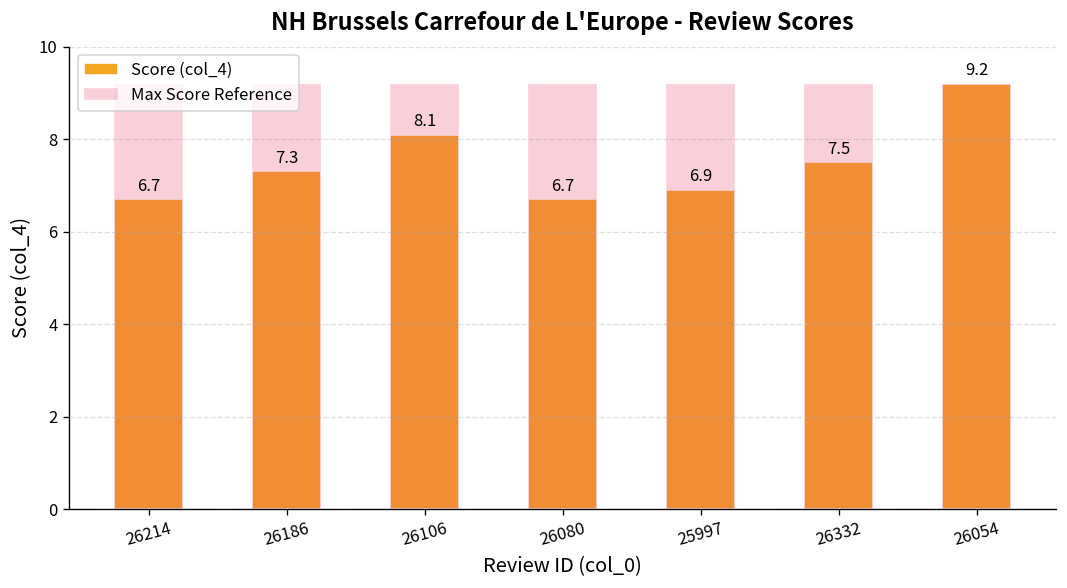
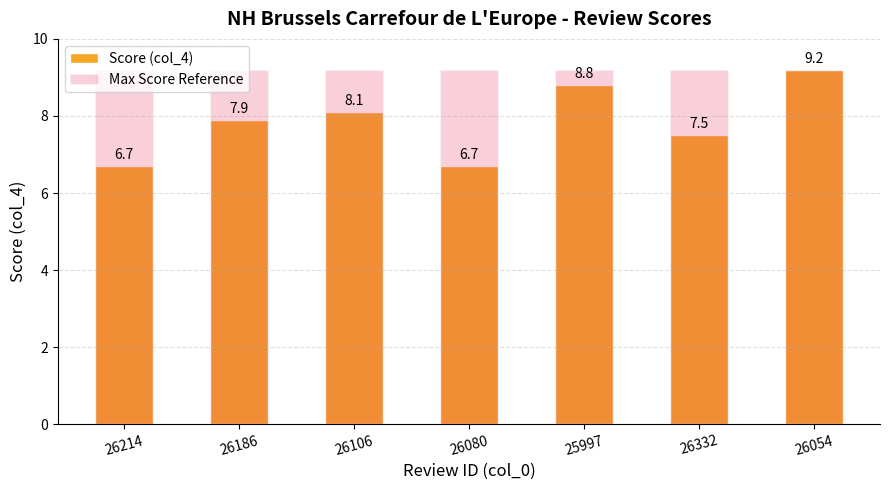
Score (col_4), 26186: 7.3 -> 7.9
Score (col_4), 25997: 6.9 -> 8.8
